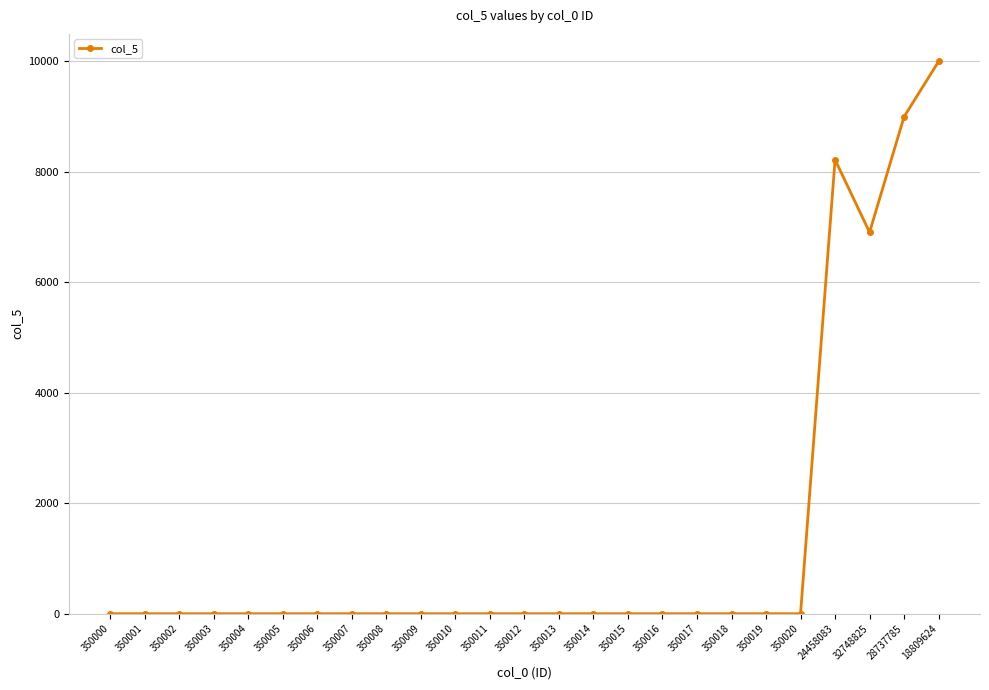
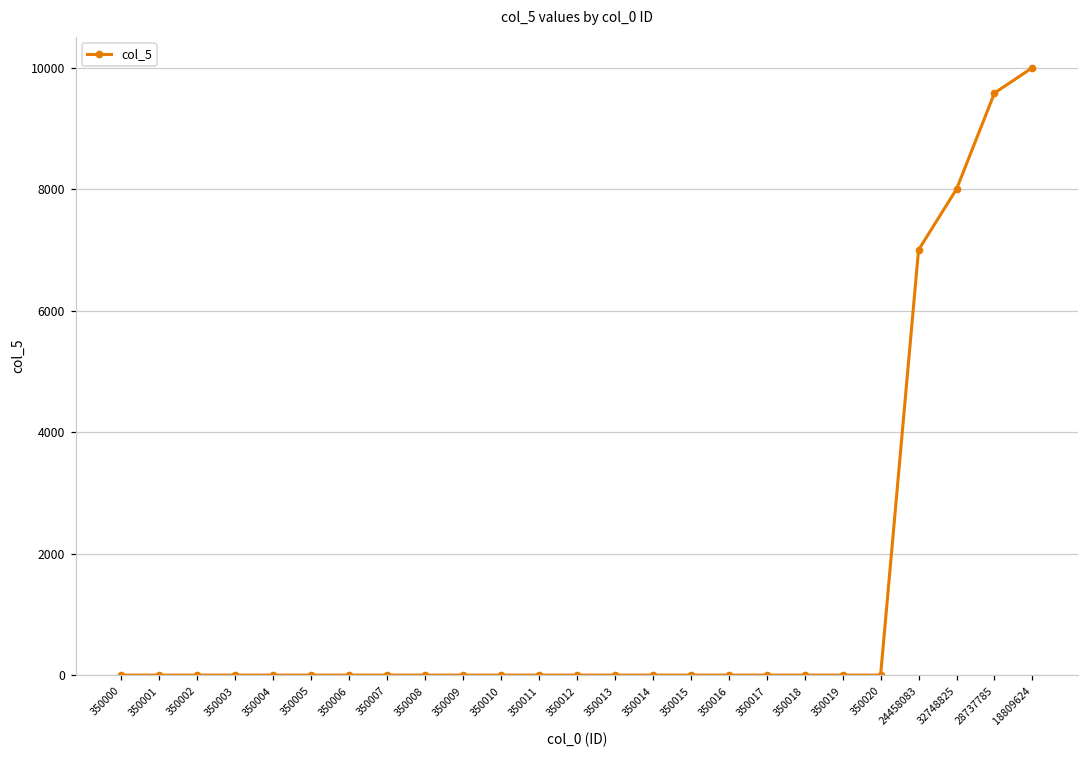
24458083: 8200 -> 7000
32748825: 6900 -> 8000
28737785: 9000 -> 9600
